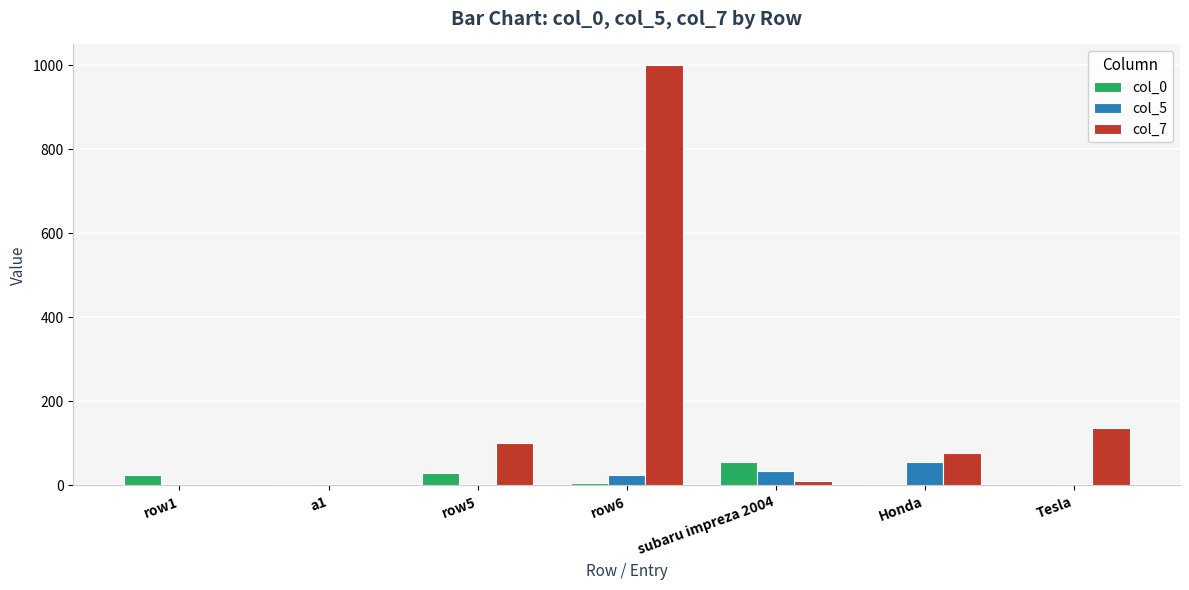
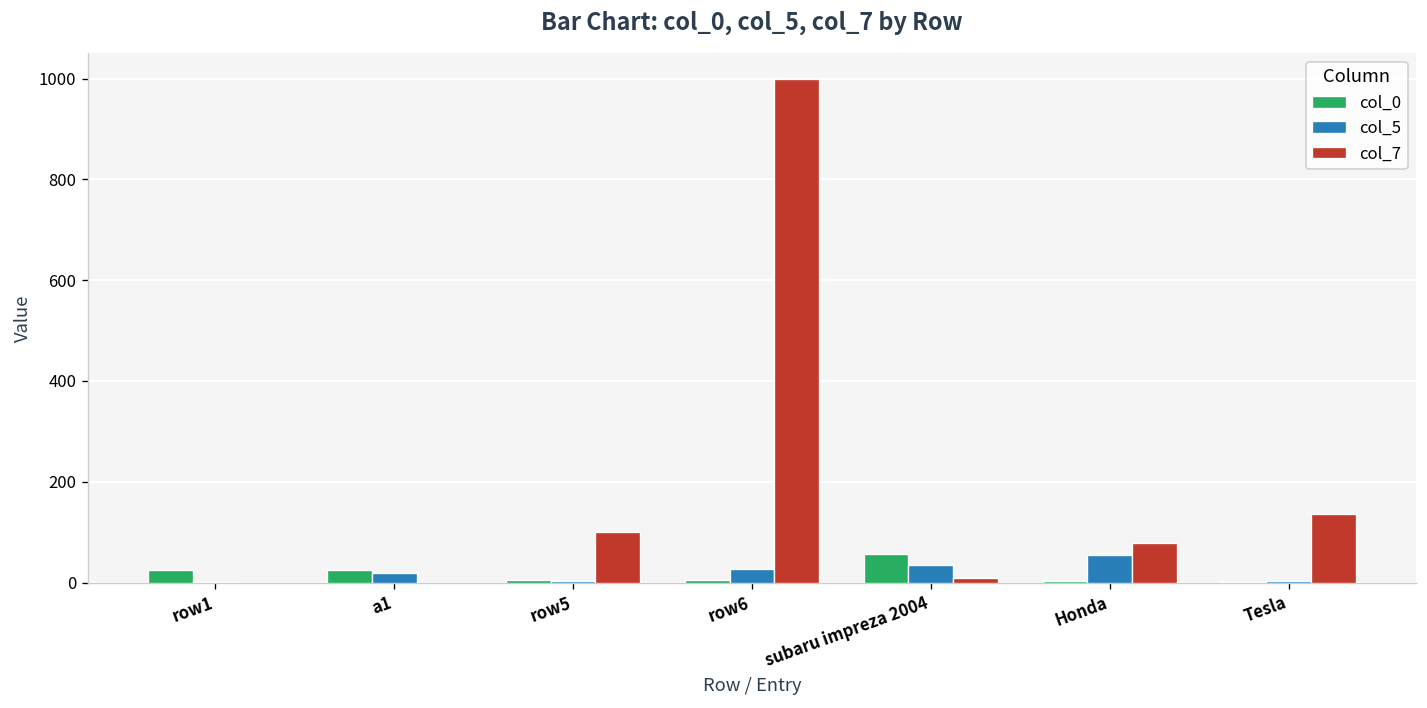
col_0, a1: 0 -> 20
col_5, a1: 0 -> 20
col_0, row5: 30 -> 10
